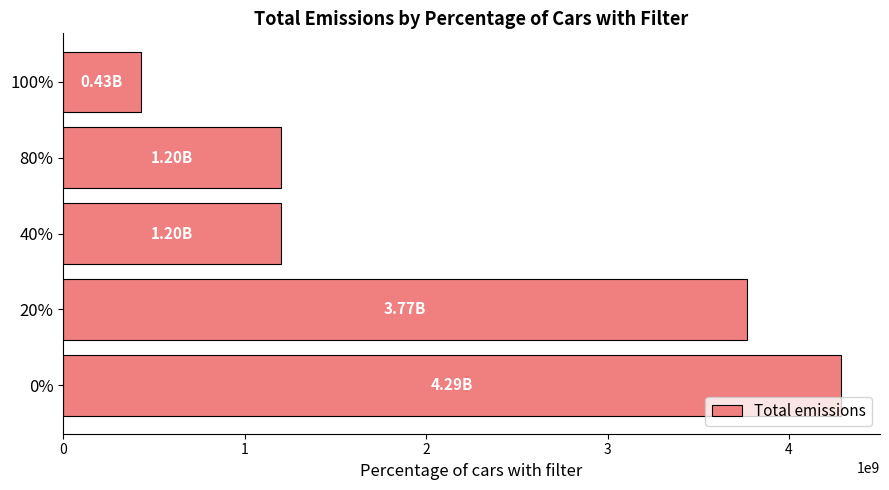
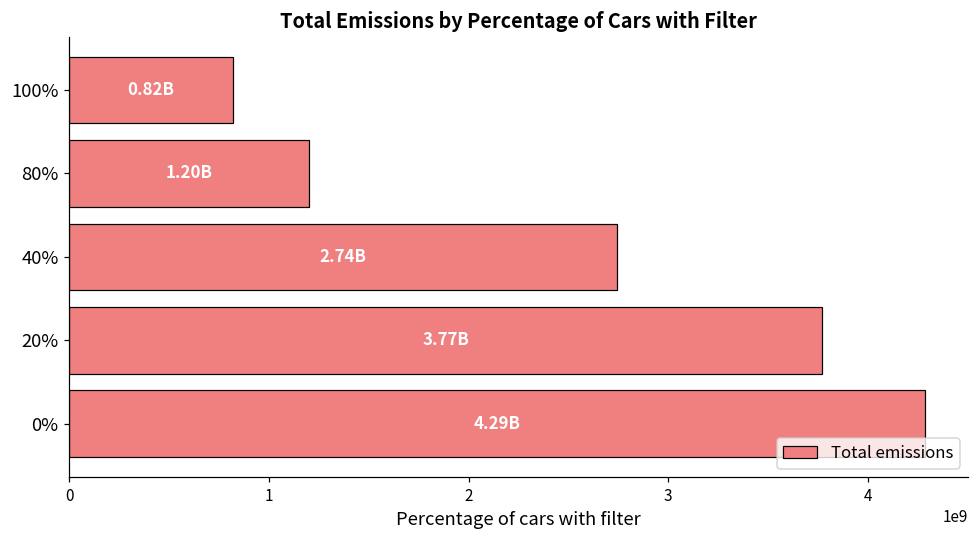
100%: 0.43B -> 0.82B
40%: 1.20B -> 2.74B
